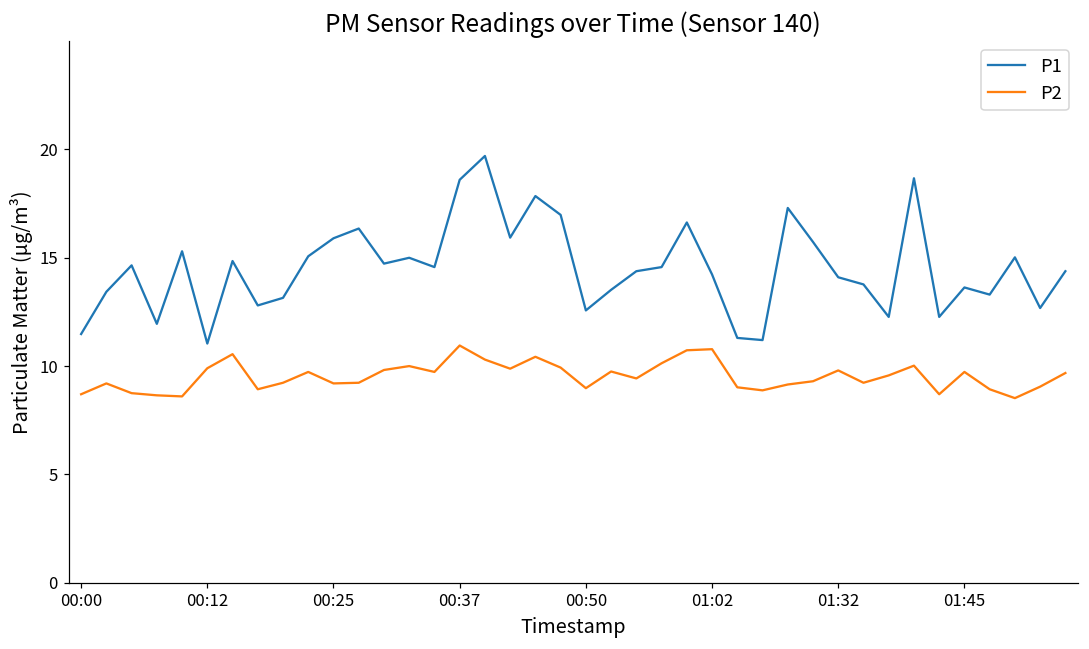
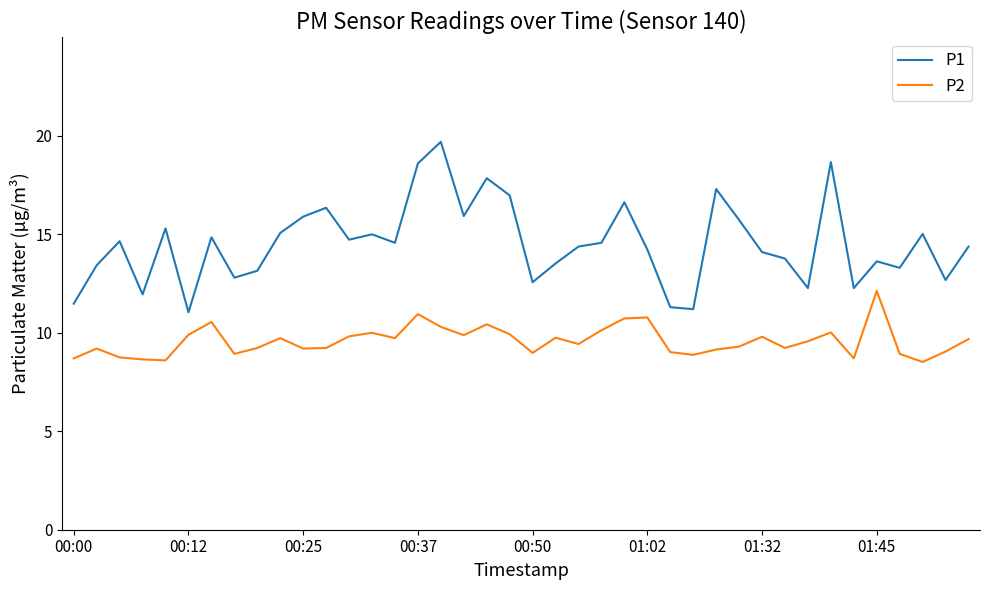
P2, 01:45: 9.7 -> 12.1
